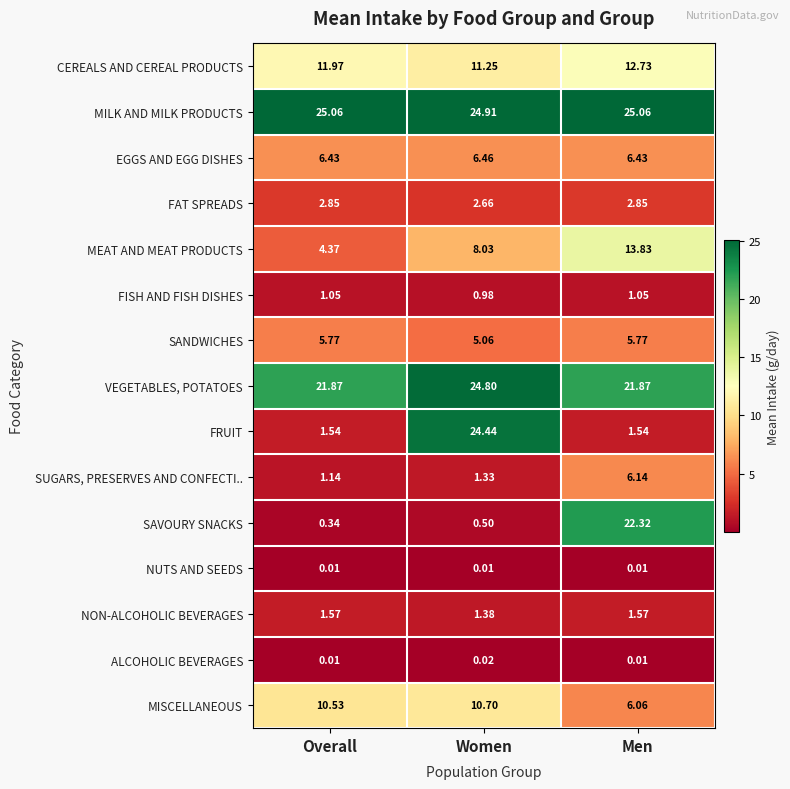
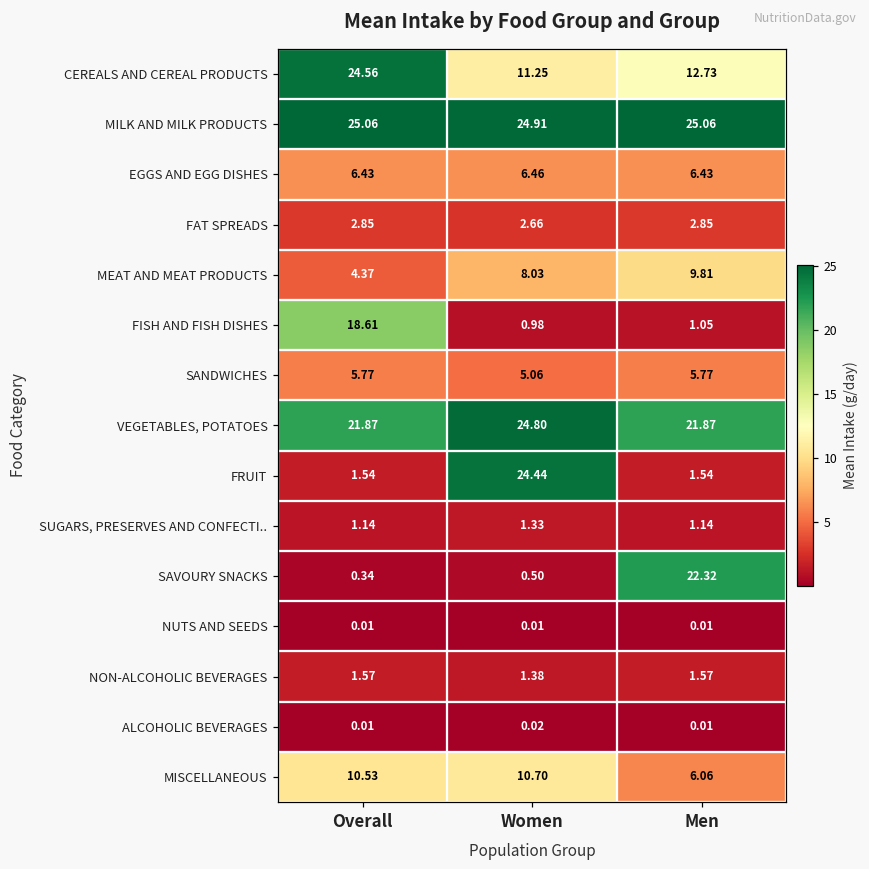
CEREALS AND CEREAL PRODUCTS, Overall: 11.97 -> 24.56
MEAT AND MEAT PRODUCTS, Men: 13.83 -> 9.81
FISH AND FISH DISHES, Overall: 1.05 -> 18.61
SUGARS, PRESERVES AND CONFECTI.., Men: 6.14 -> 1.14
